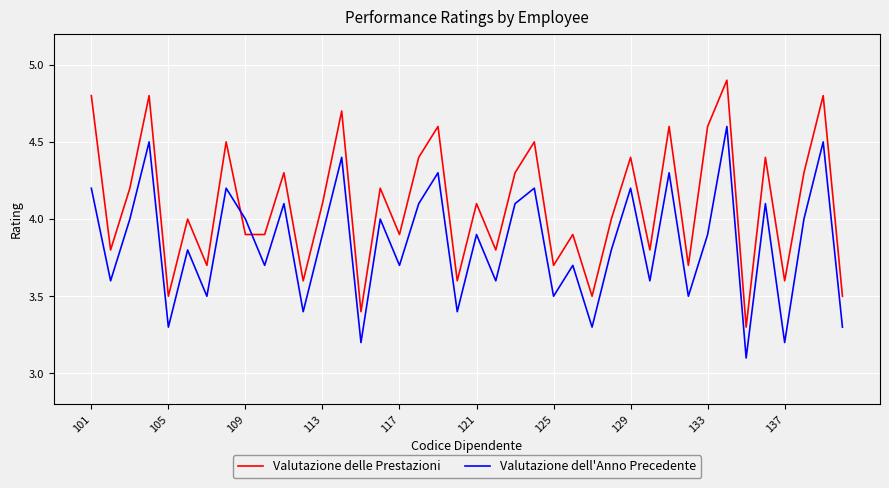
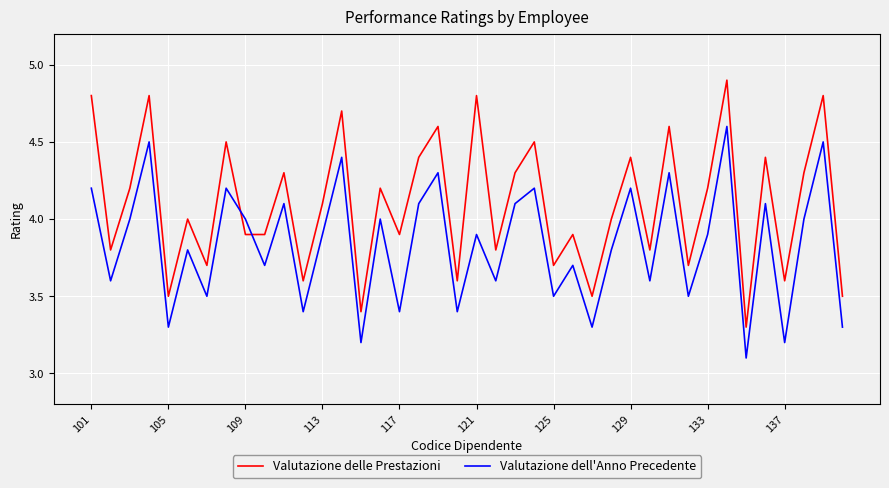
Valutazione dell'Anno Precedente, 117: 3.7 -> 3.4
Valutazione delle Prestazioni, 121: 4.1 -> 4.8
Valutazione delle Prestazioni, 133: 4.6 -> 4.2
